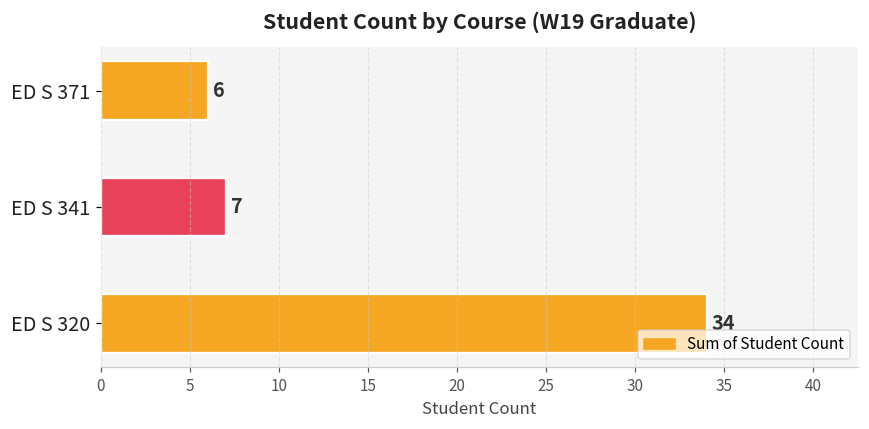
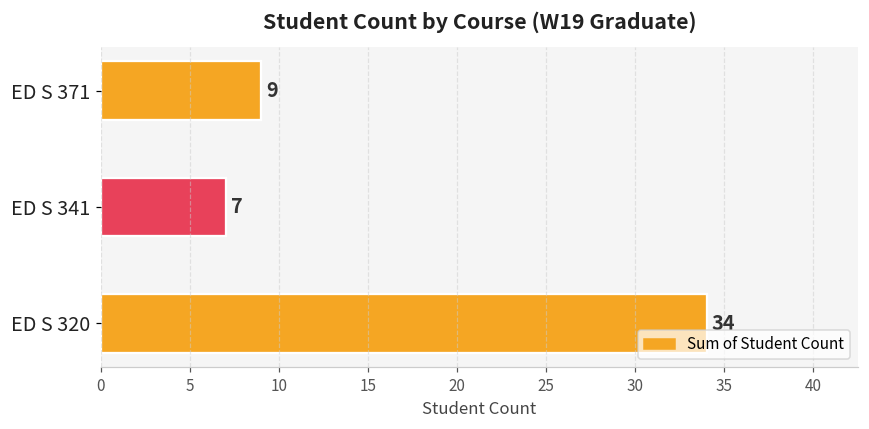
ED S 371: 6 -> 9
